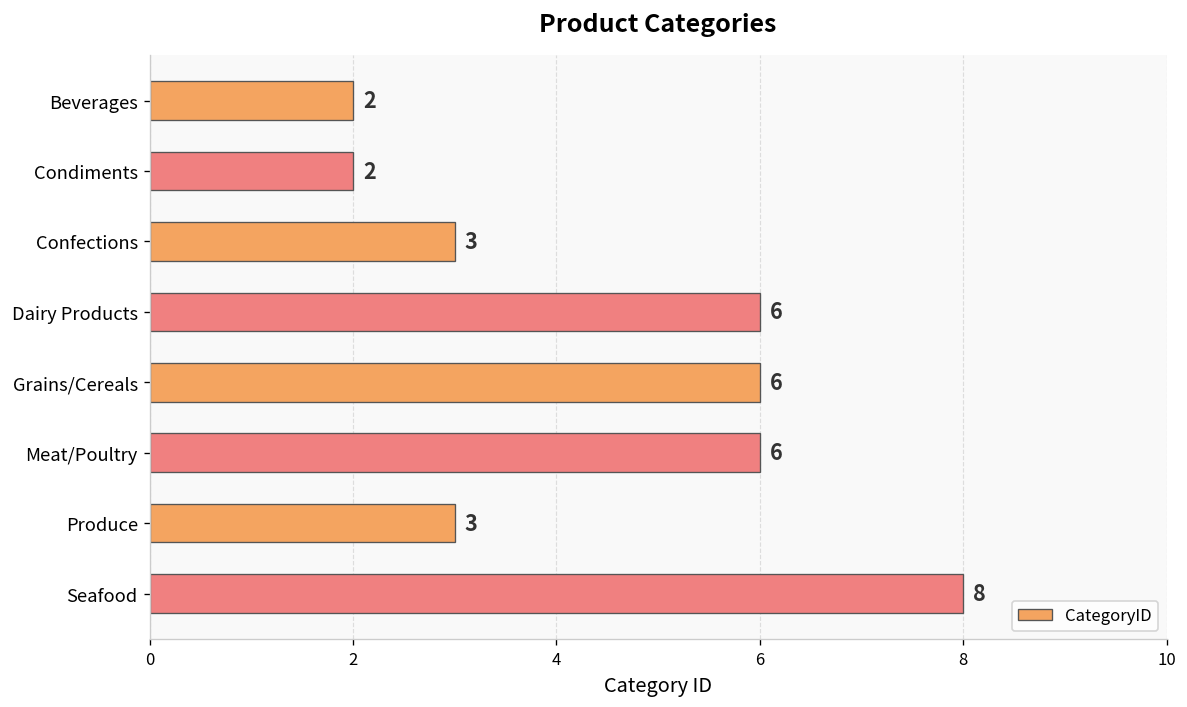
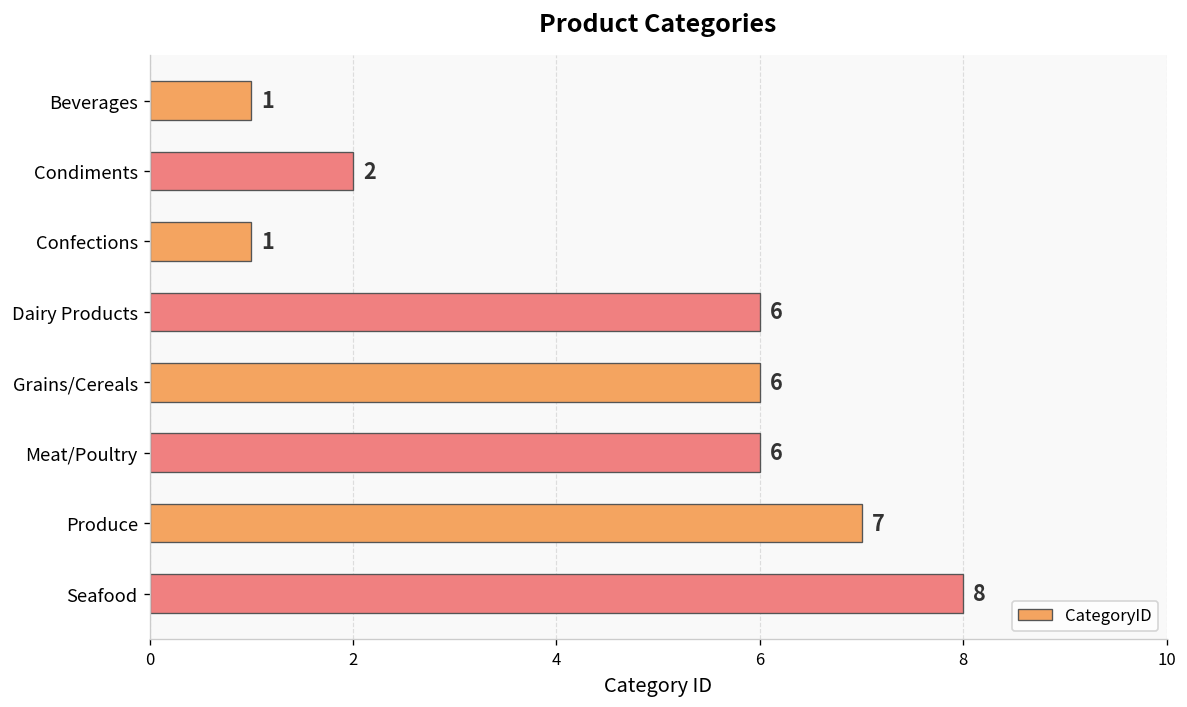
Beverages: 2 -> 1
Confections: 3 -> 1
Produce: 3 -> 7
